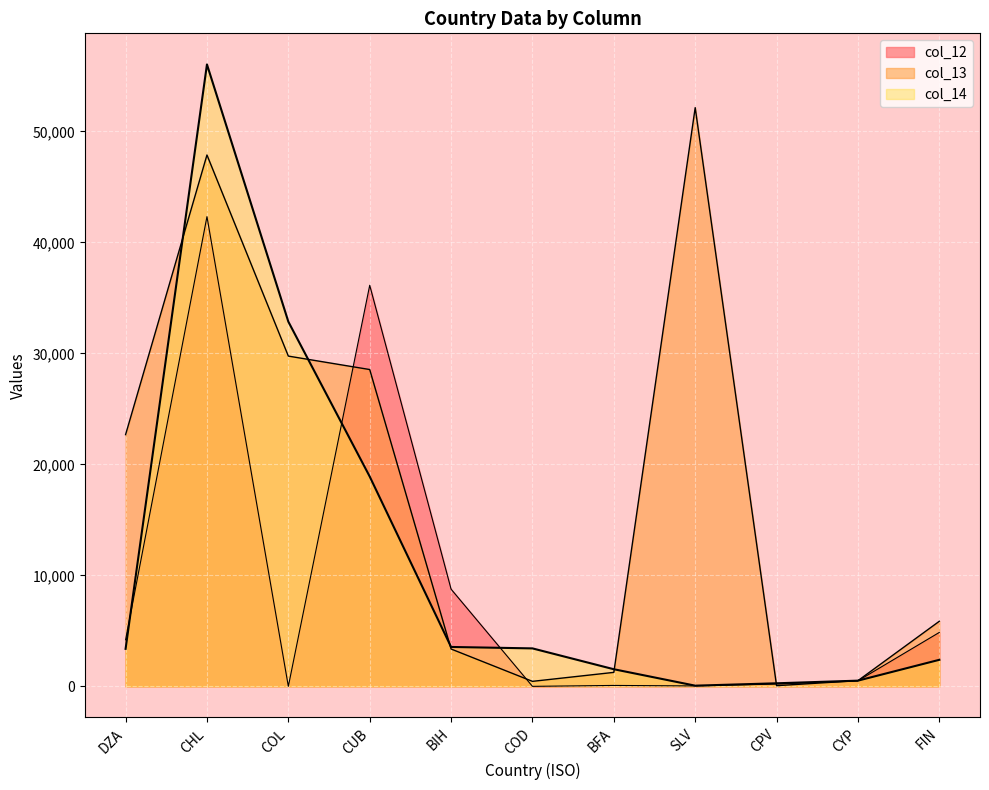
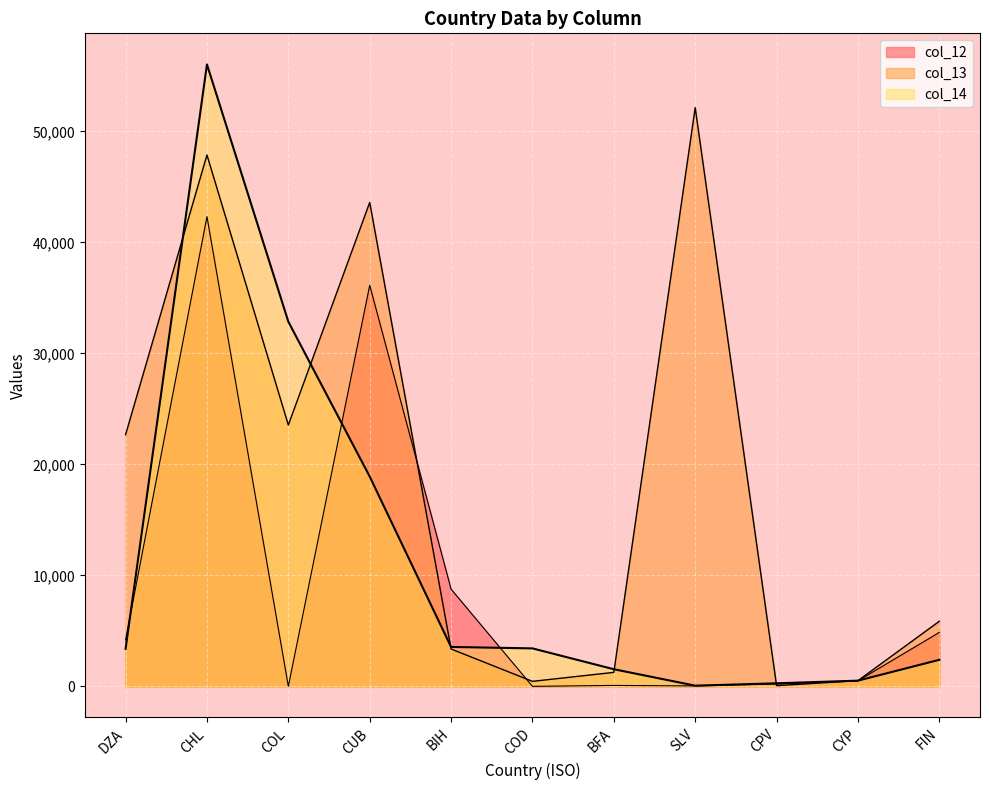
col_13, COL: 29,800 -> 23,500
col_13, CUB: 28,500 -> 43,600
